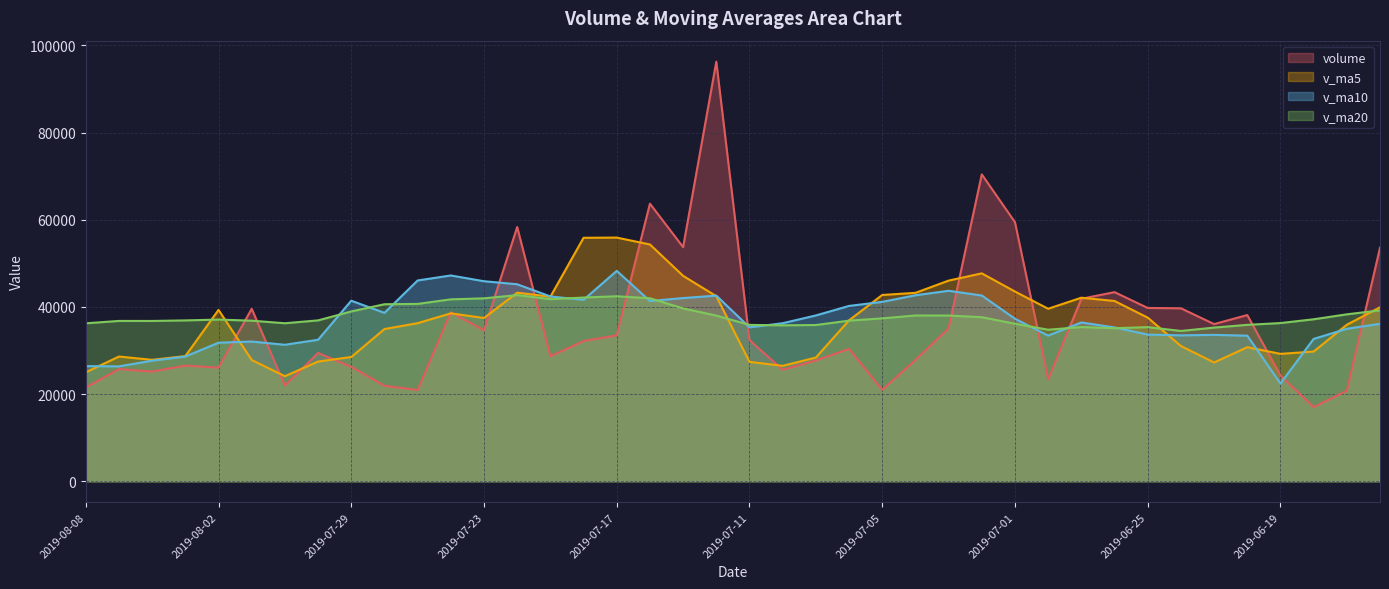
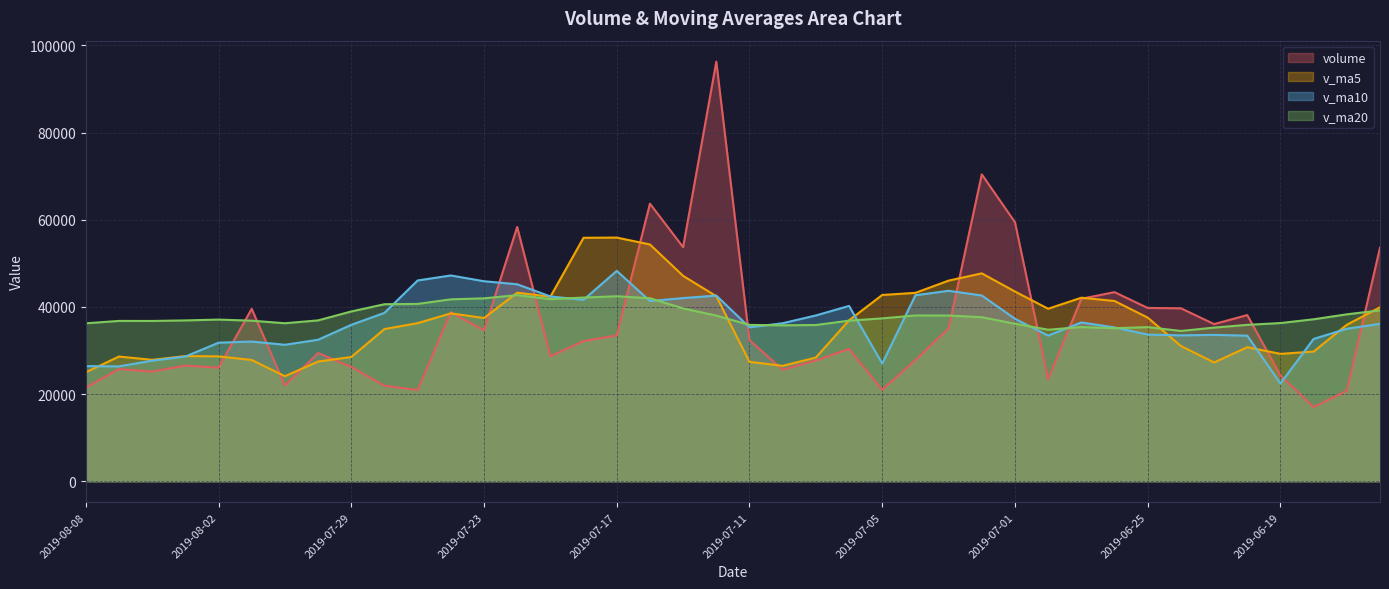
v_ma5, 2019-08-02: 39000 -> 29000
v_ma10, 2019-07-29: 41000 -> 36000
v_ma10, 2019-07-05: 41000 -> 27000
